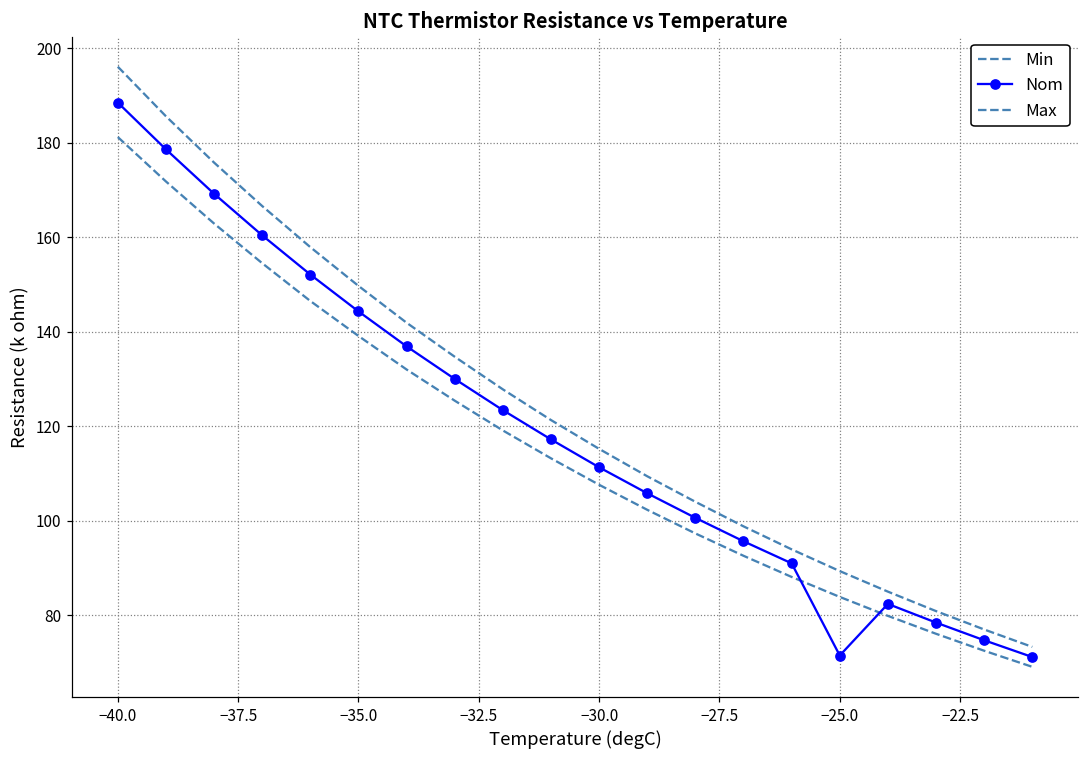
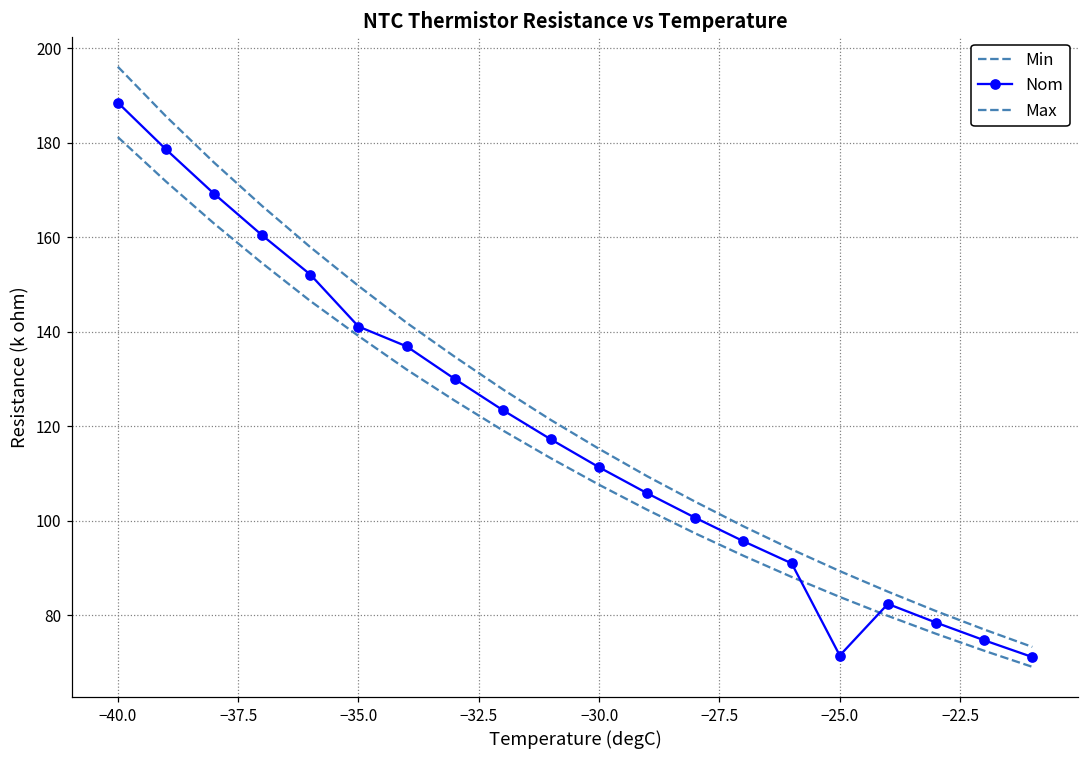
Nom, −35.0: 144 -> 141
